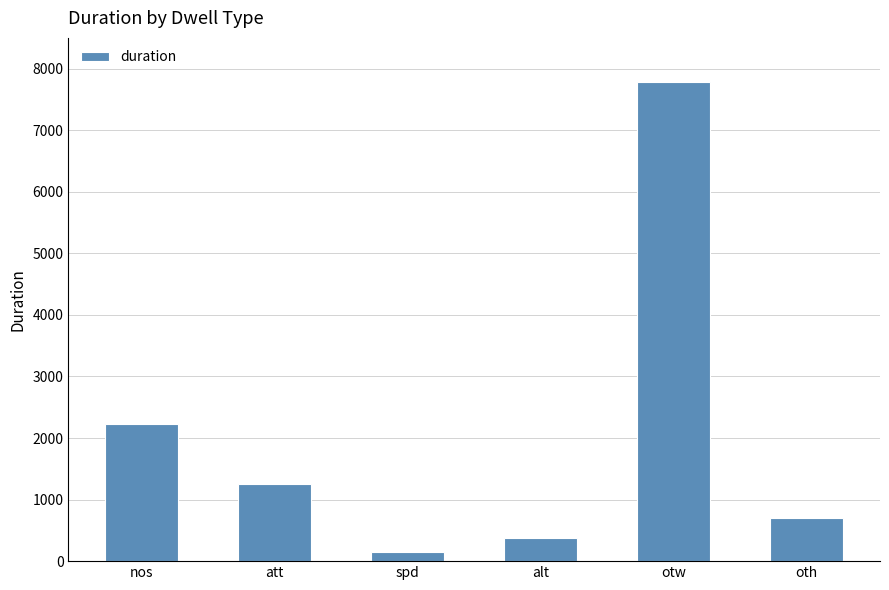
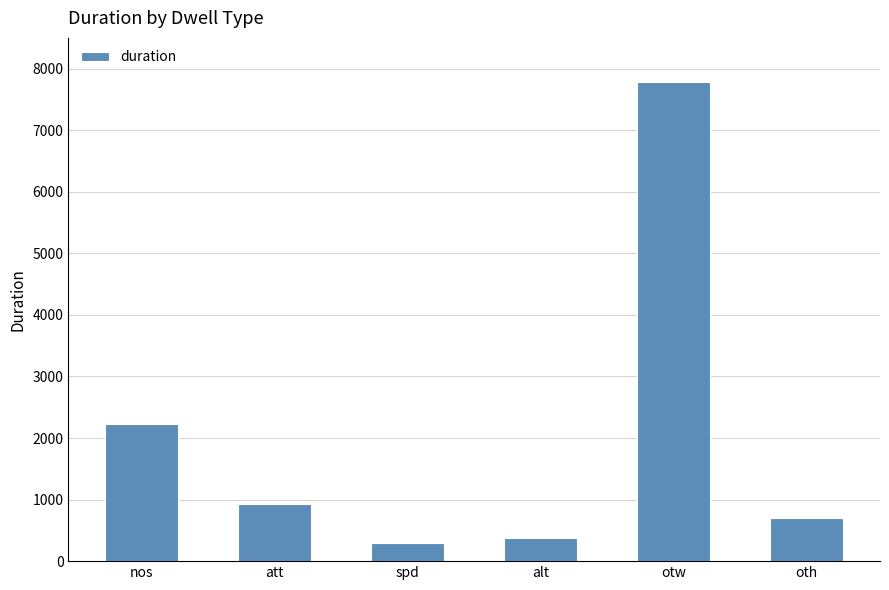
att: 1300 -> 900
spd: 100 -> 300
